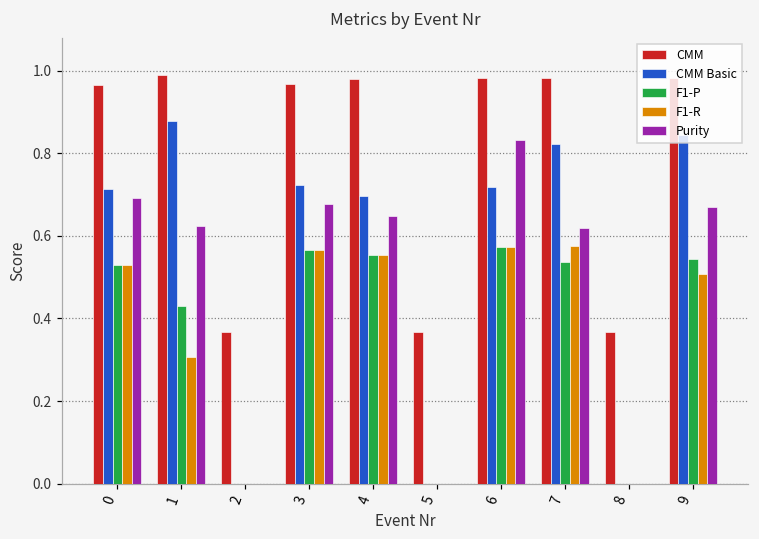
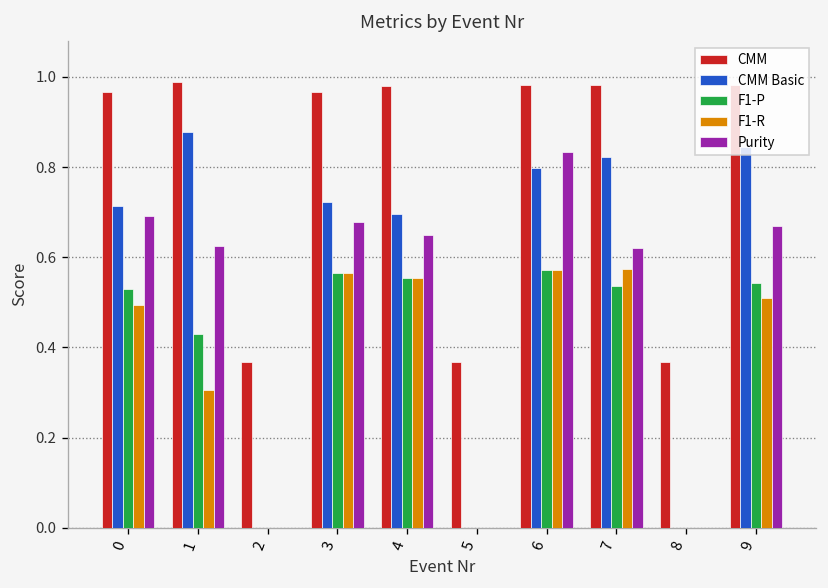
F1-R, 0: 0.53 -> 0.49
CMM Basic, 6: 0.72 -> 0.80
